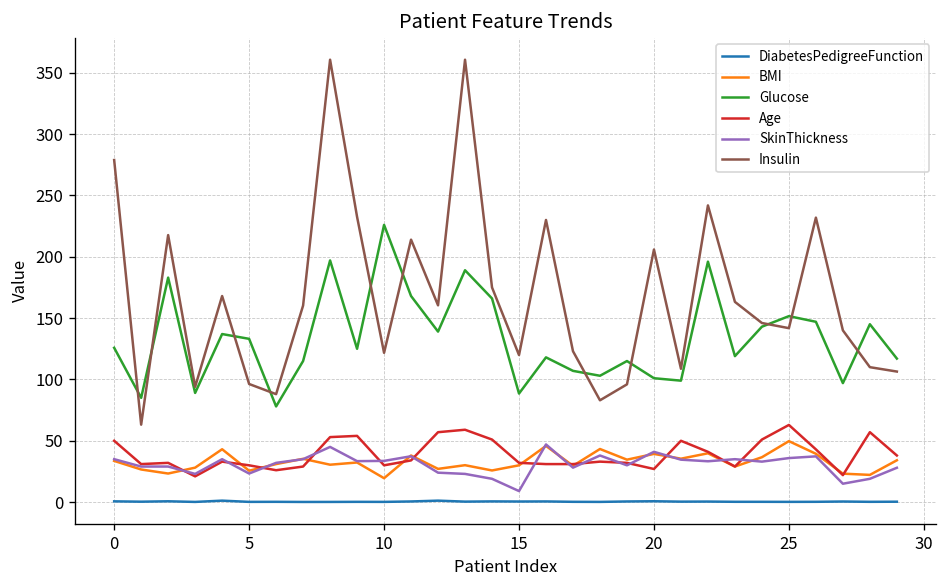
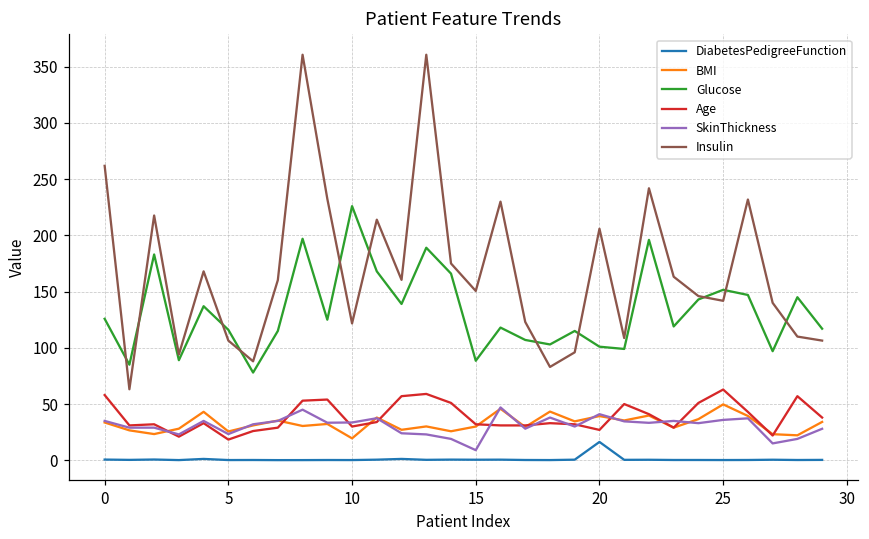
Age, 0: 50 -> 58
Insulin, 0: 279 -> 262
Glucose, 5: 133 -> 116
Age, 5: 30 -> 18
Insulin, 5: 96 -> 106
Insulin, 15: 120 -> 151
DiabetesPedigreeFunction, 20: 1 -> 16
